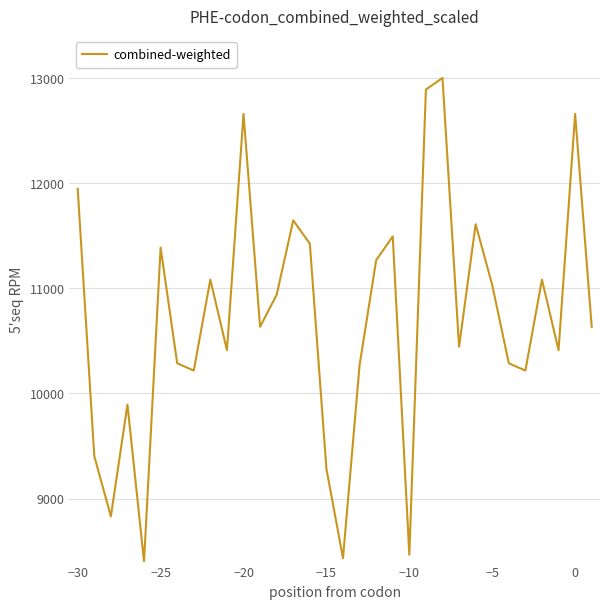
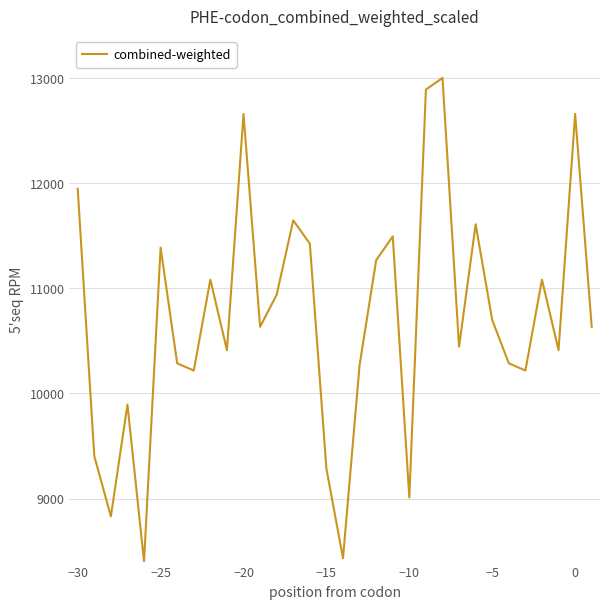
−10: 8460 -> 9010
−5: 11030 -> 10700
